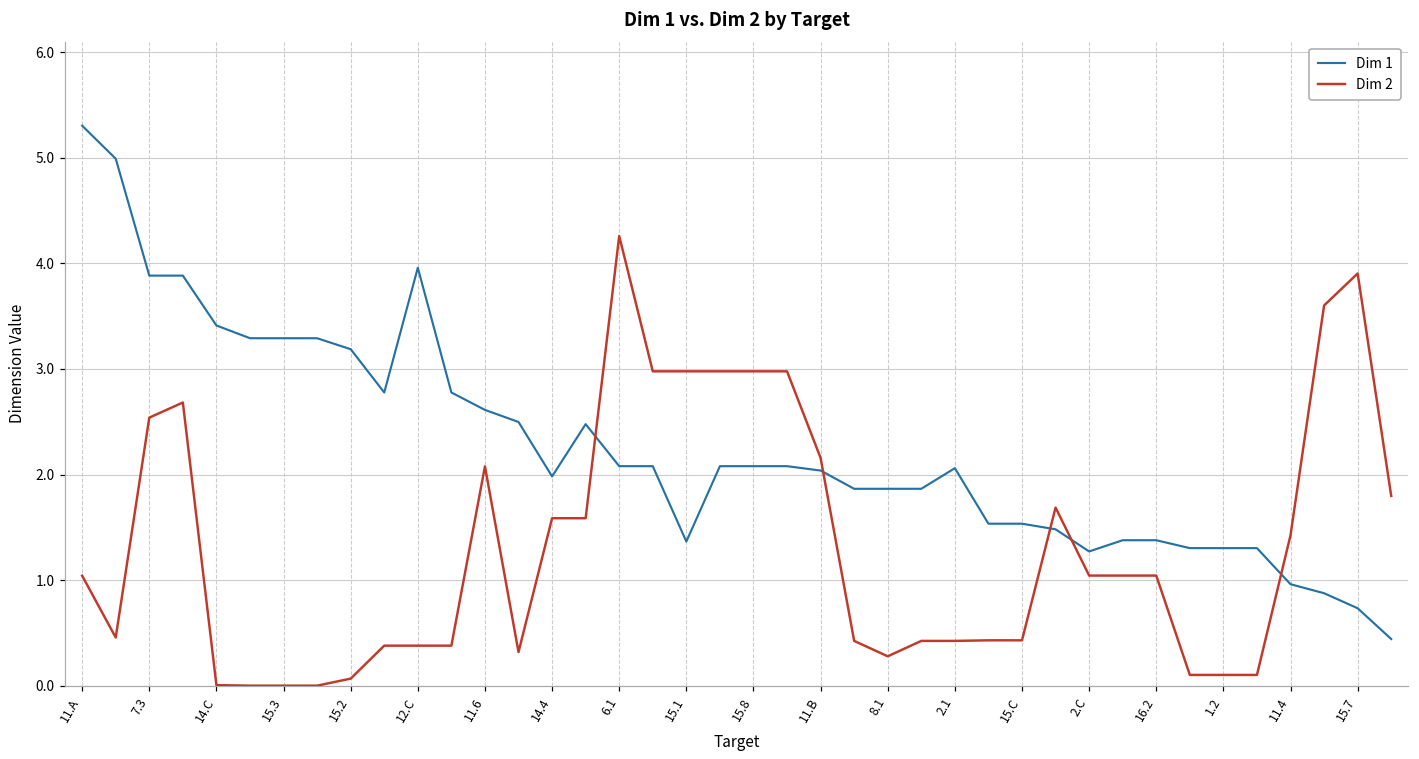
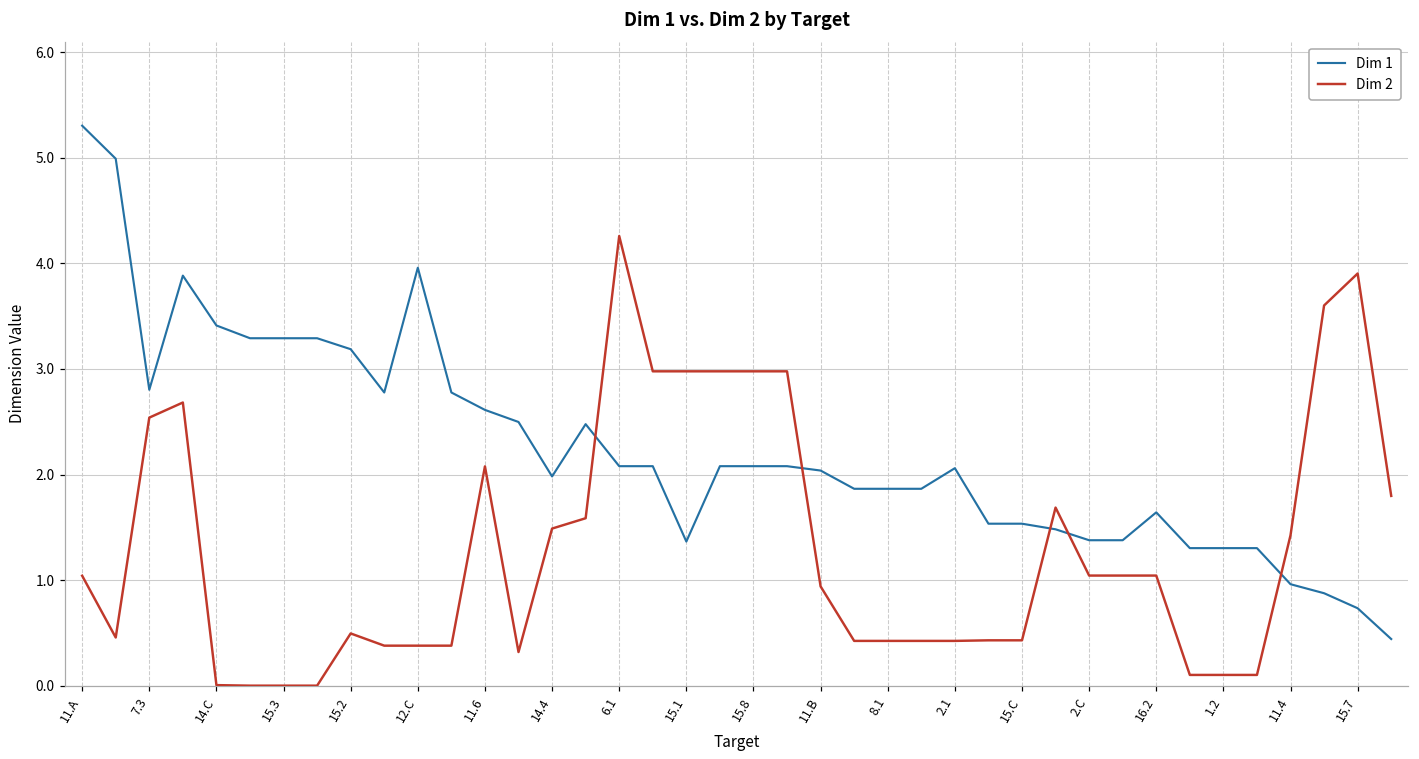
Dim 1, 7.3: 3.9 -> 2.8
Dim 2, 15.2: 0.1 -> 0.5
Dim 2, 14.4: 1.6 -> 1.5
Dim 2, 11.B: 2.2 -> 0.9
Dim 2, 8.1: 0.3 -> 0.4
Dim 1, 2.C: 1.3 -> 1.4
Dim 1, 16.2: 1.4 -> 1.6
